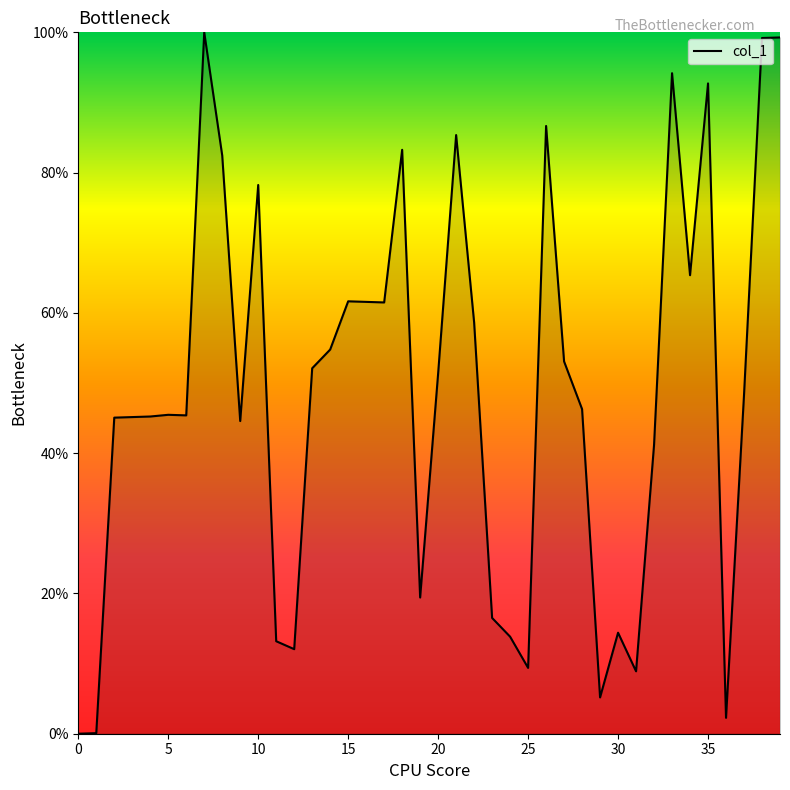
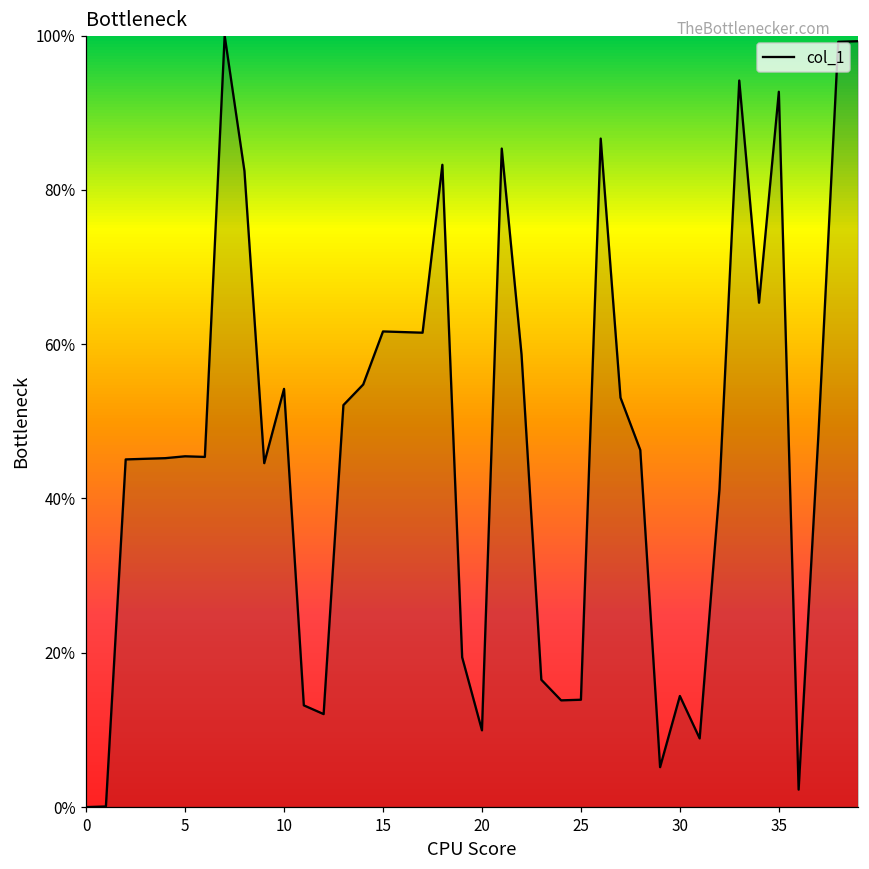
10: 78% -> 54%
20: 51% -> 10%
25: 9% -> 14%
